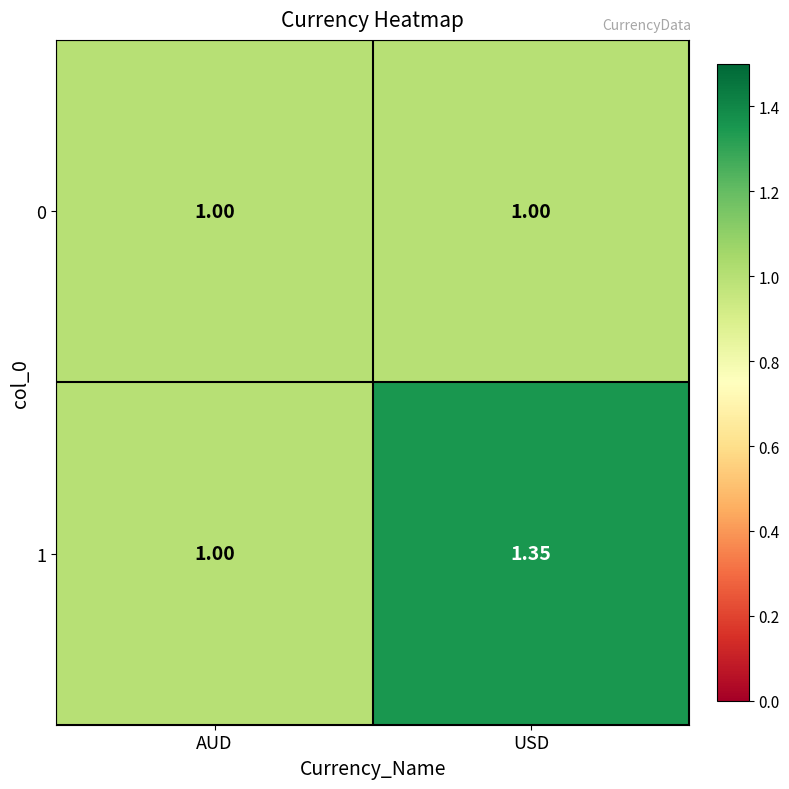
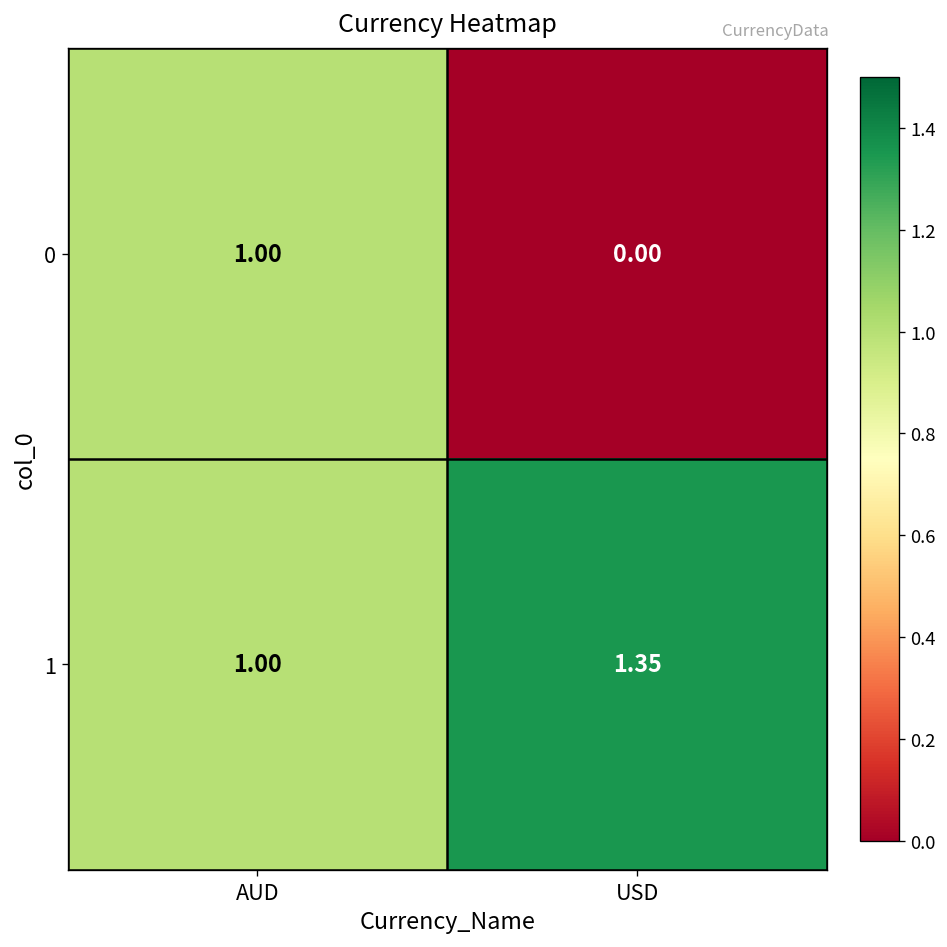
0, USD: 1.00 -> 0.00
